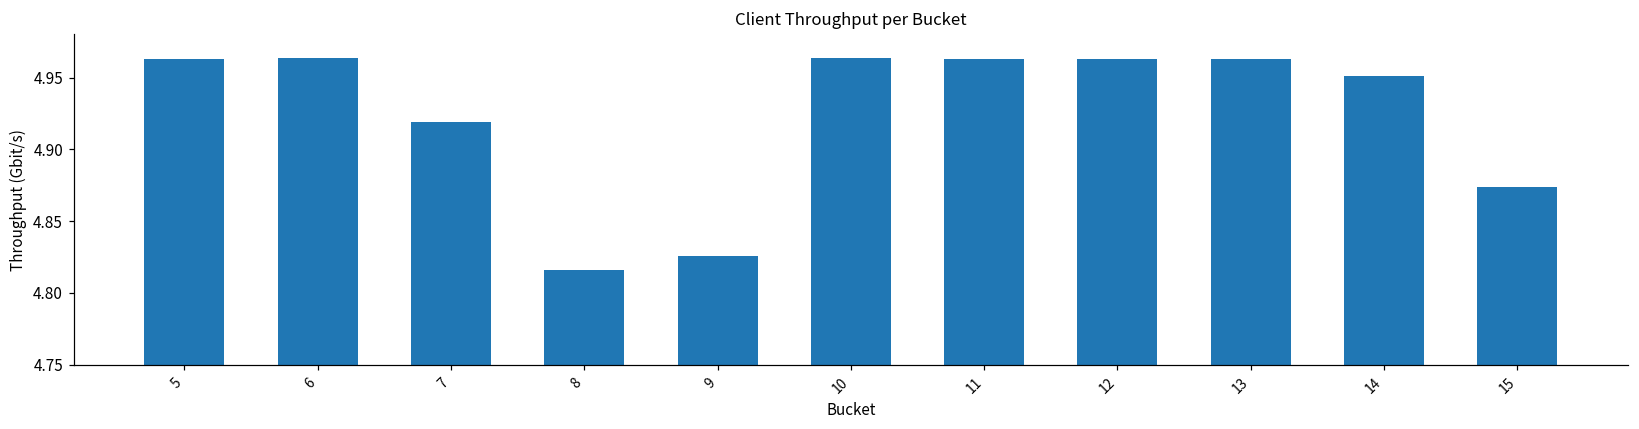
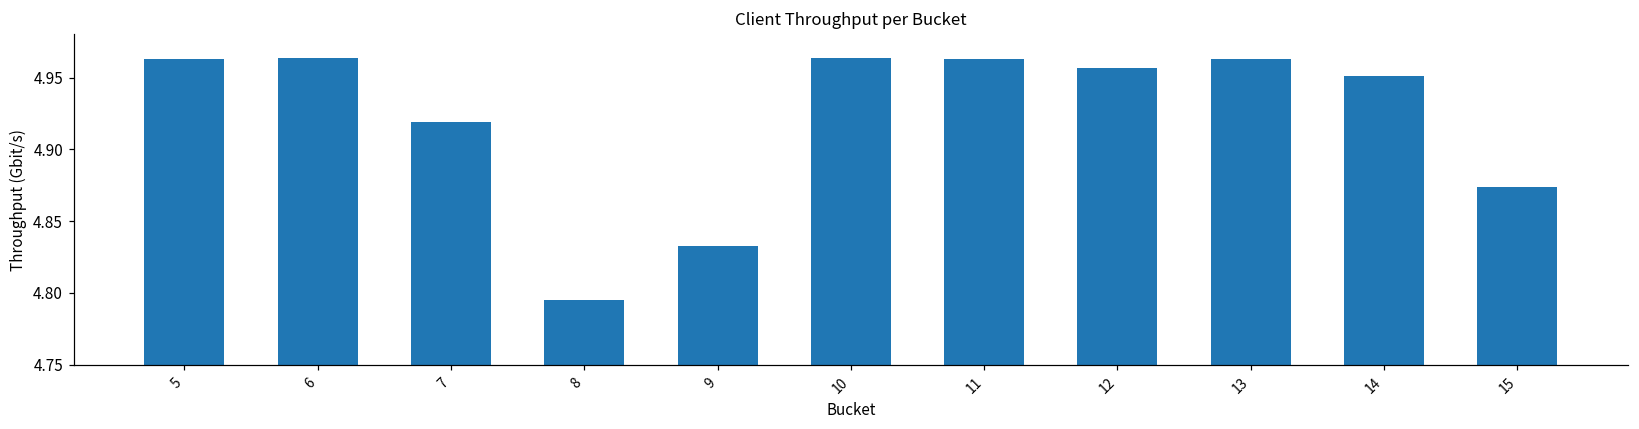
8: 4.816 -> 4.795
9: 4.826 -> 4.832
12: 4.963 -> 4.956
